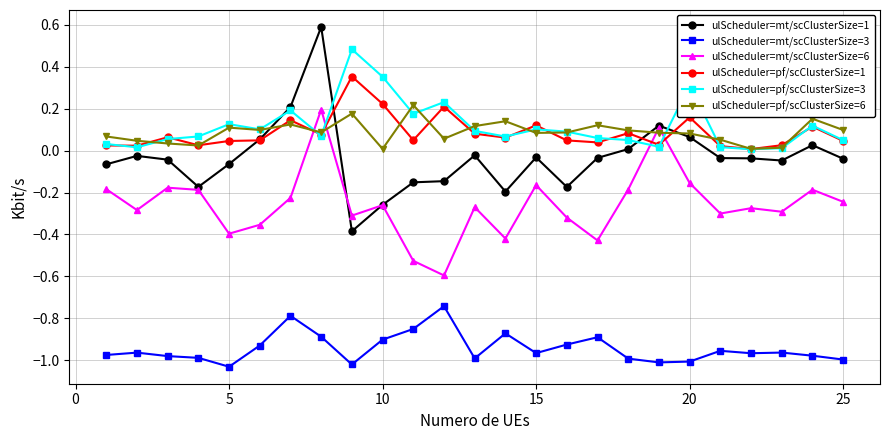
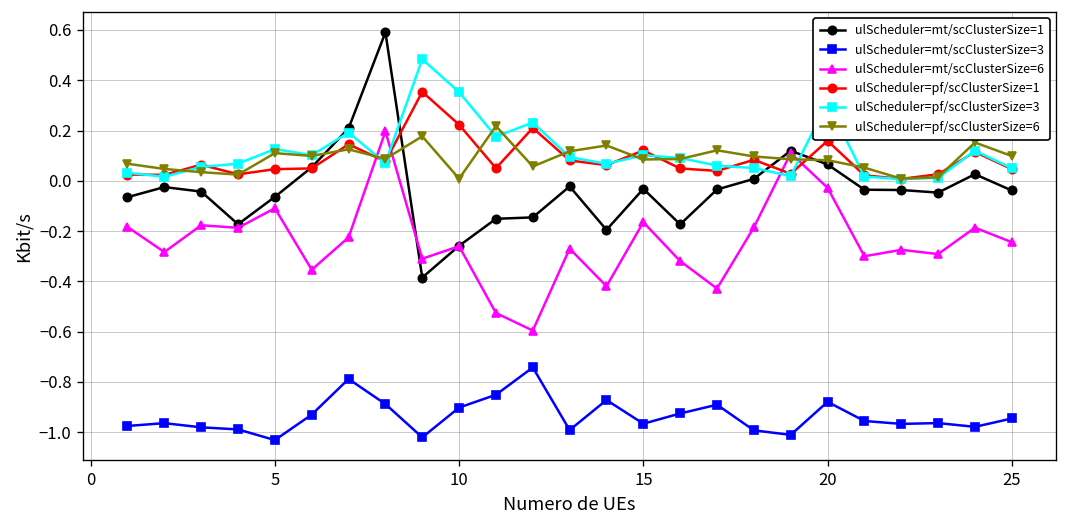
ulScheduler=mt/scClusterSize=6, 5: -0.40 -> -0.11
ulScheduler=mt/scClusterSize=3, 20: -1.01 -> -0.88
ulScheduler=mt/scClusterSize=6, 20: -0.15 -> -0.03
ulScheduler=mt/scClusterSize=3, 25: -1.00 -> -0.95
